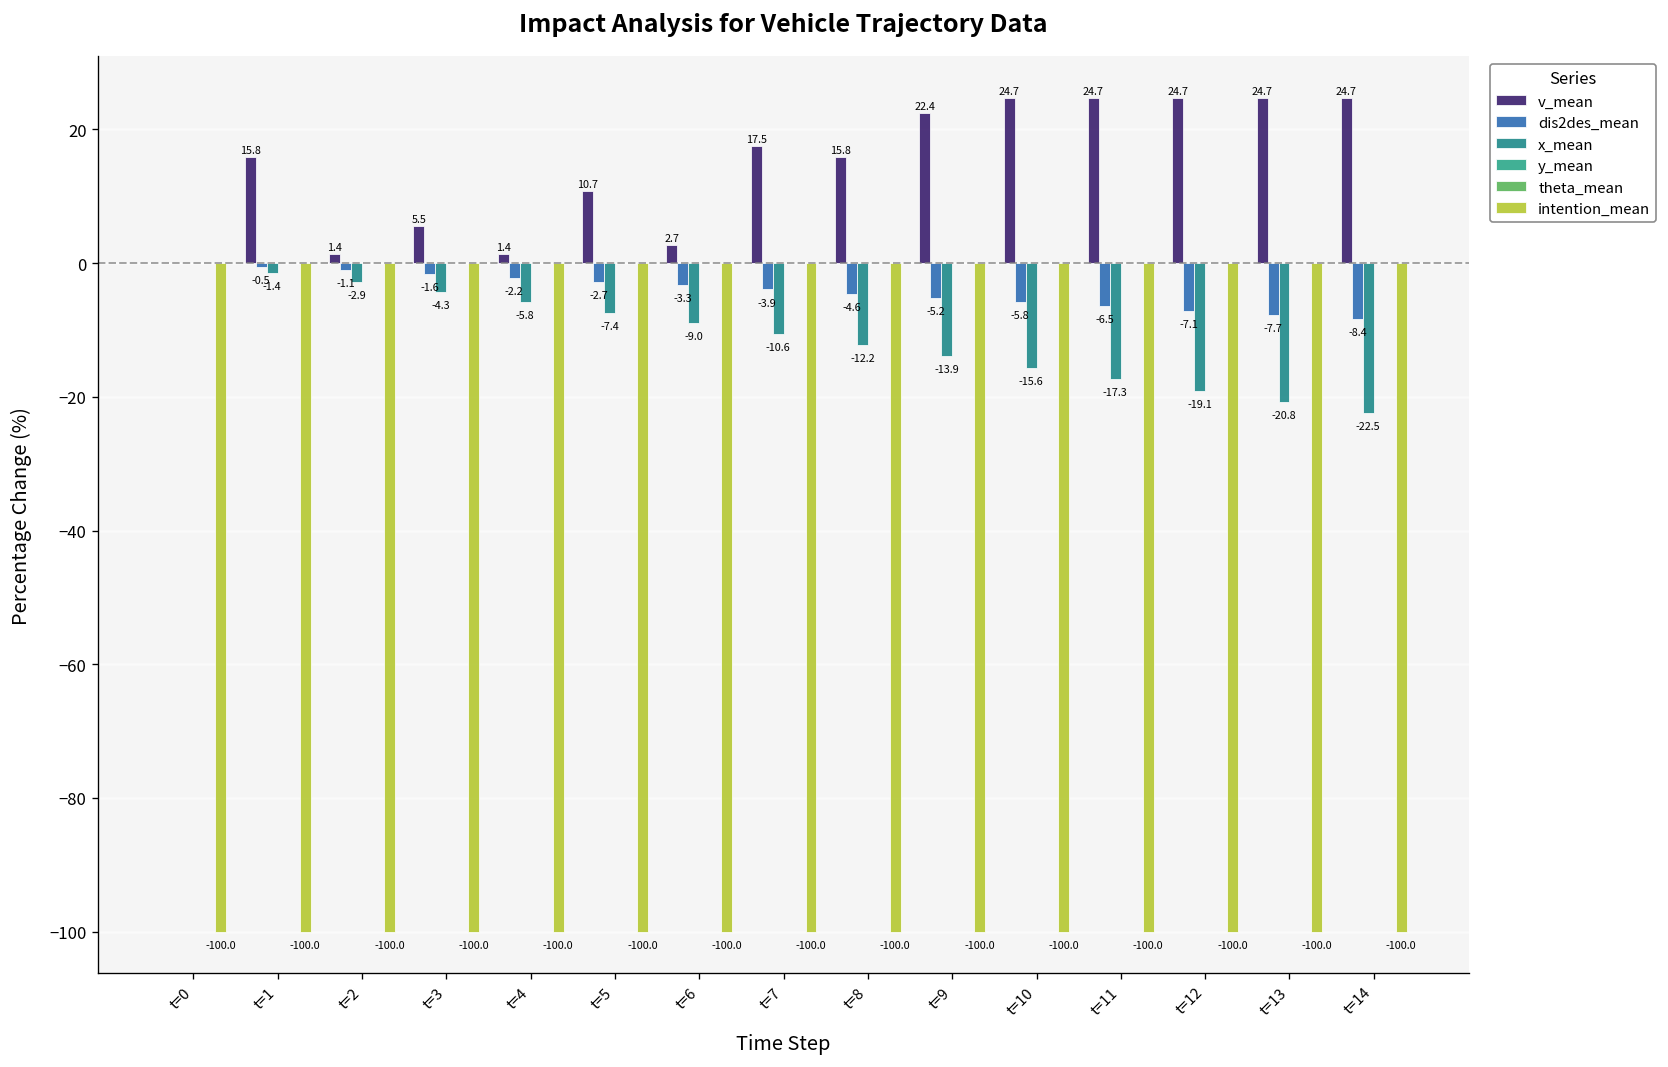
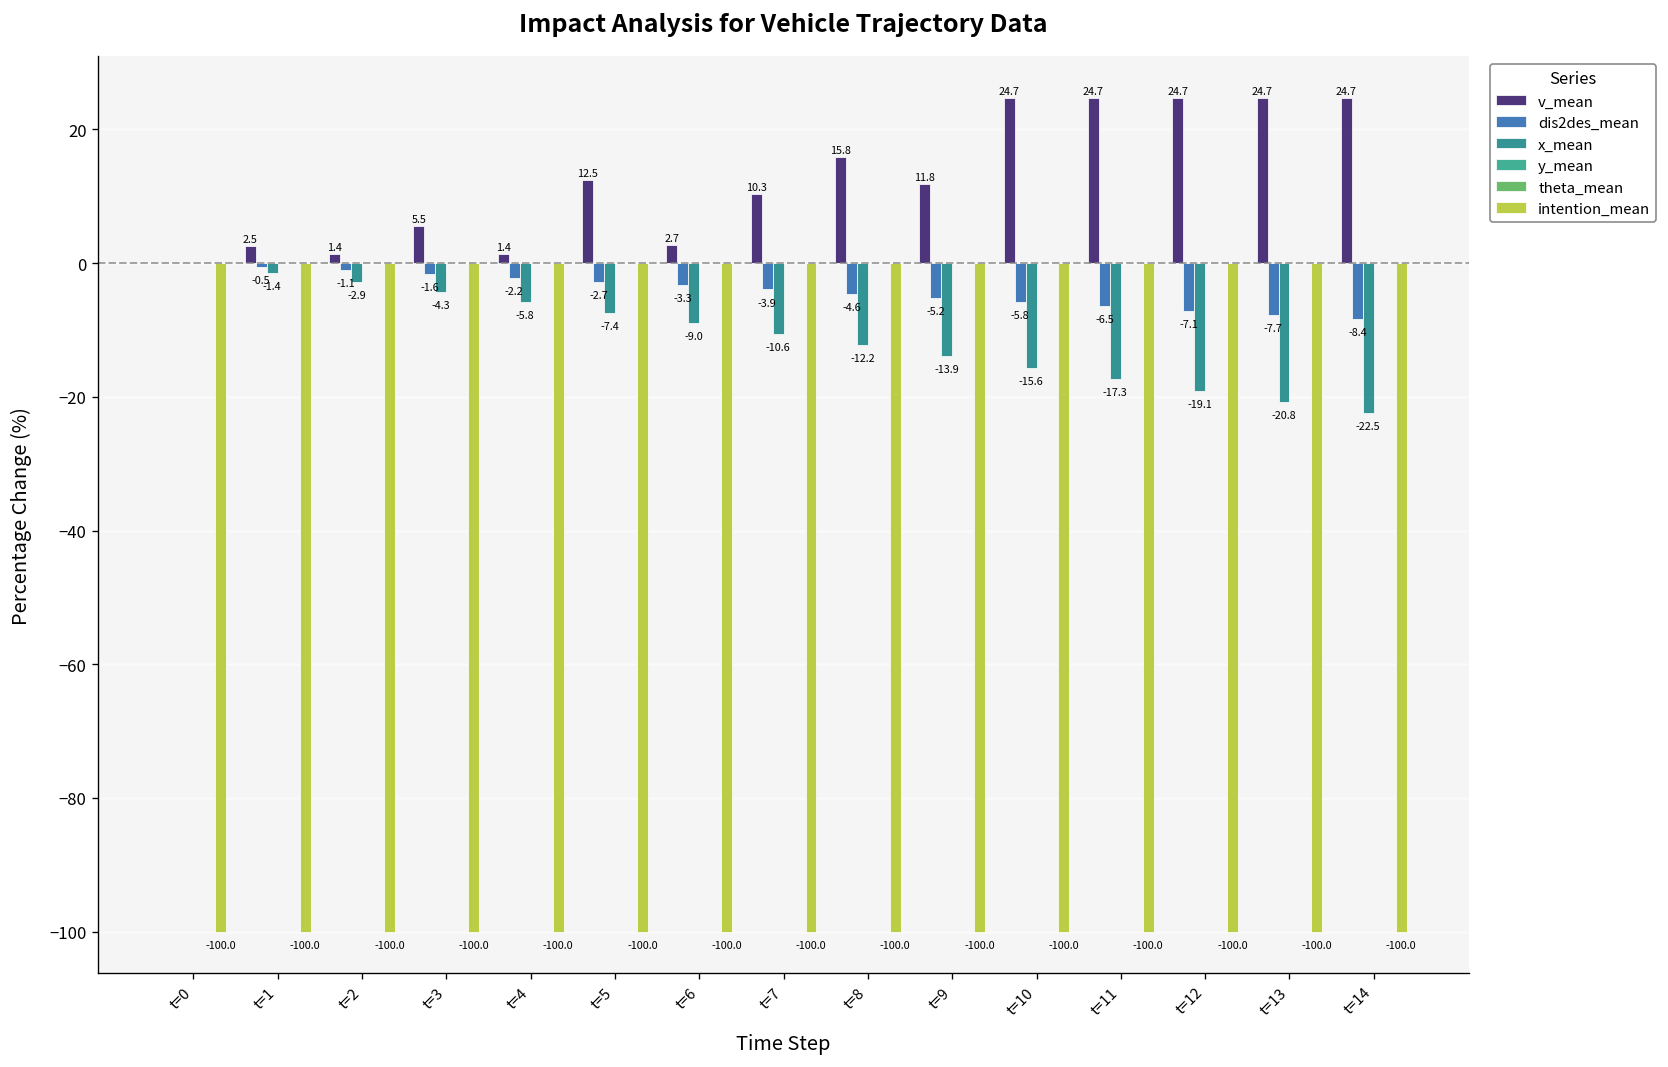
v_mean, t=1: 15.8 -> 2.5
v_mean, t=5: 10.7 -> 12.5
v_mean, t=7: 17.5 -> 10.3
v_mean, t=9: 22.4 -> 11.8
